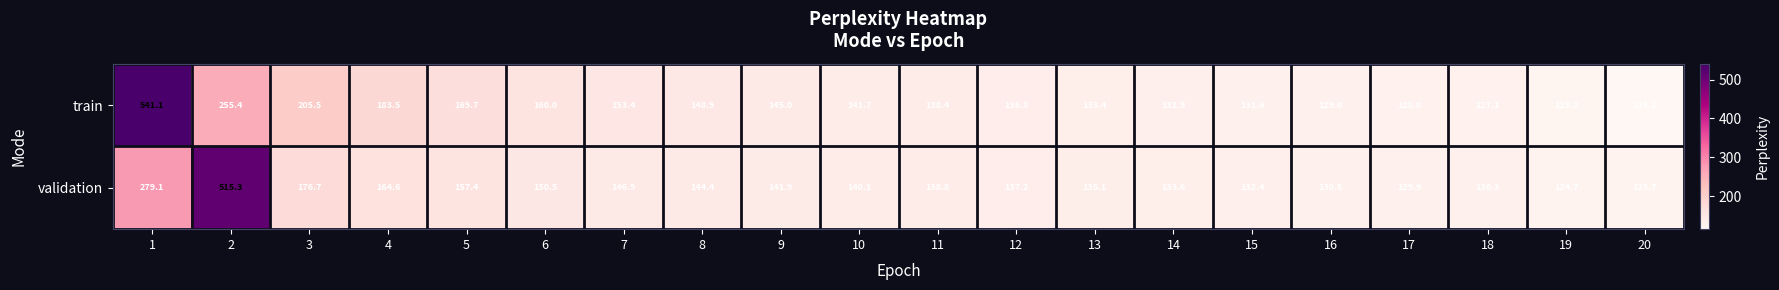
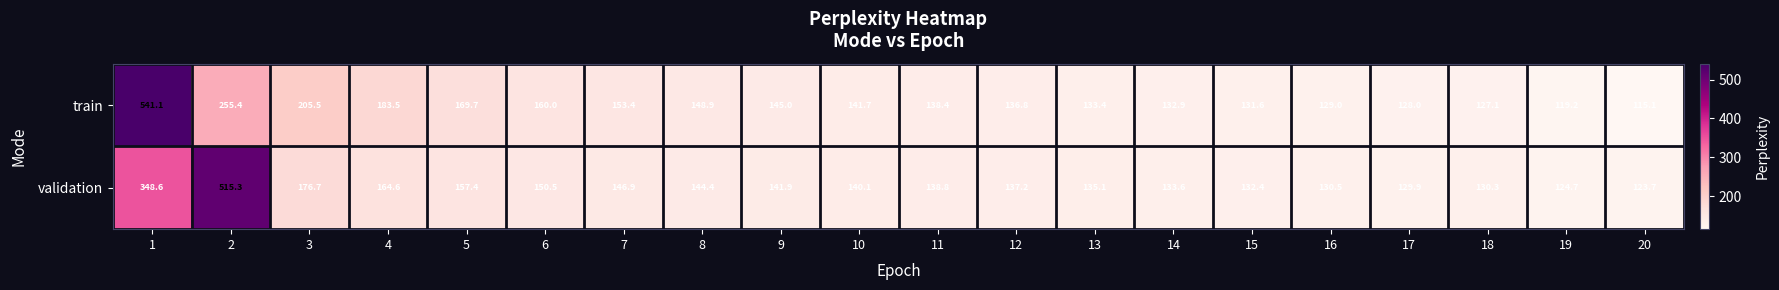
validation, 1: 279.1 -> 348.6
